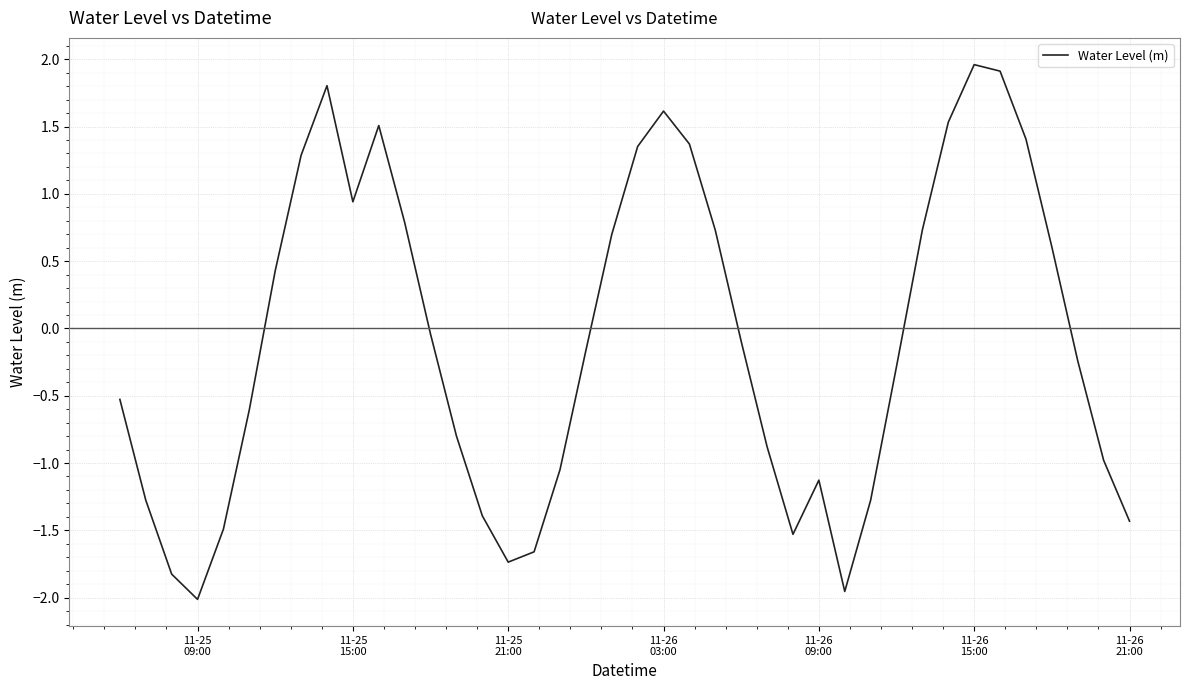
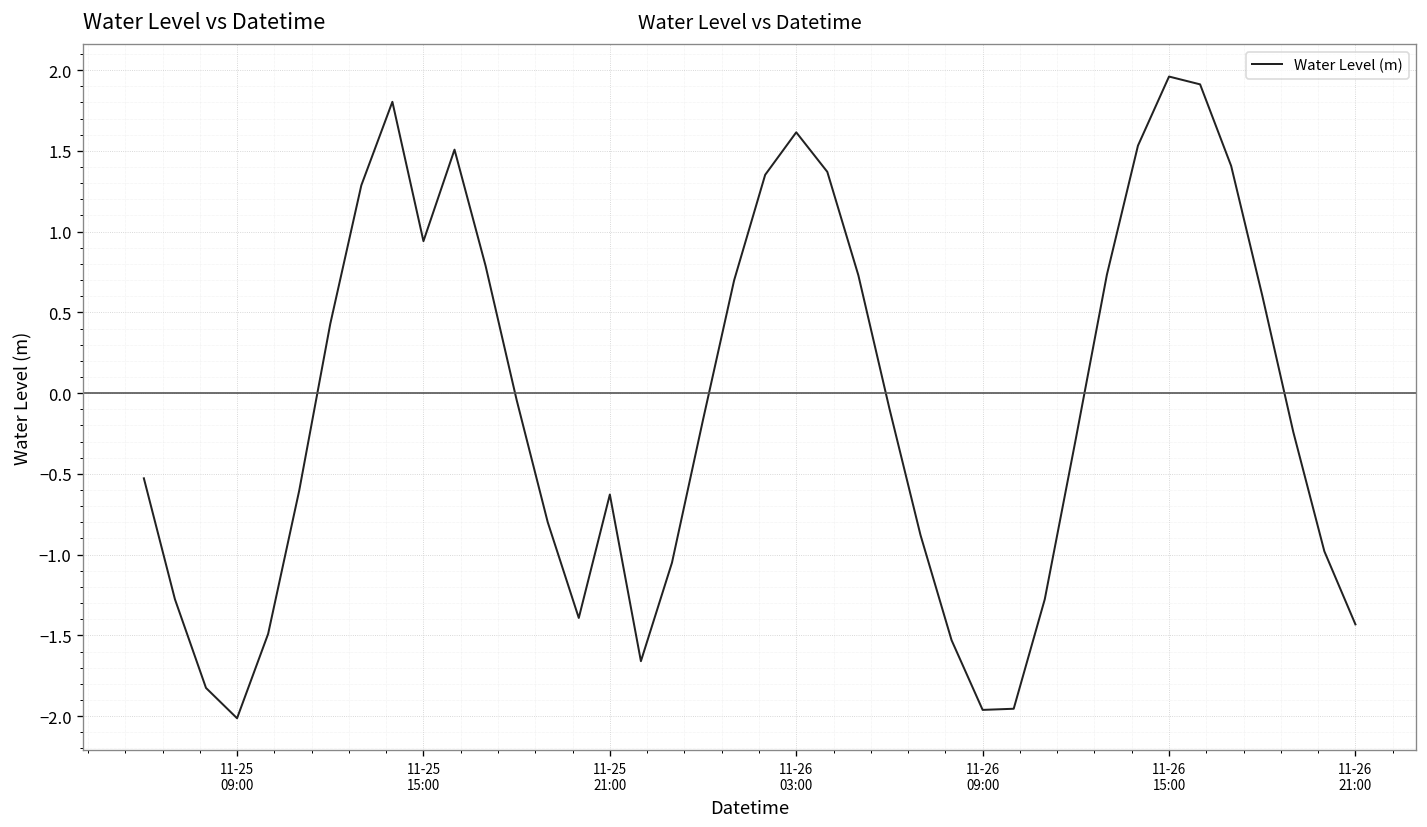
11-25 21:00: -1.74 -> -0.63
11-26 09:00: -1.13 -> -1.96
